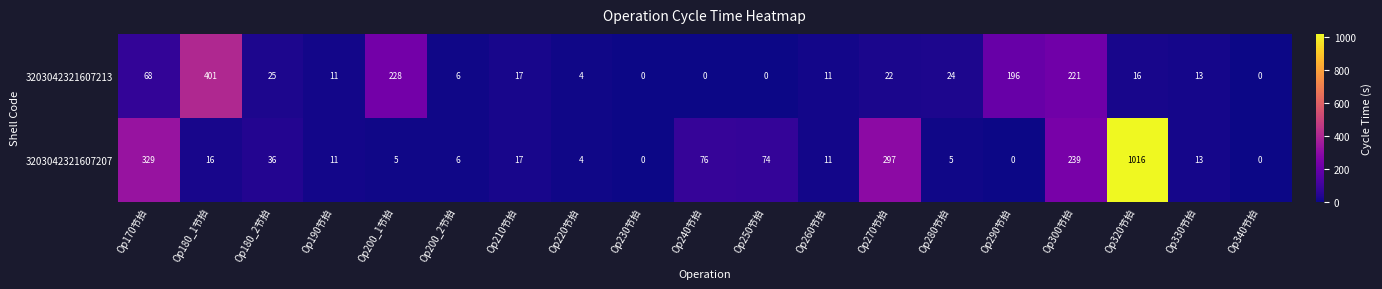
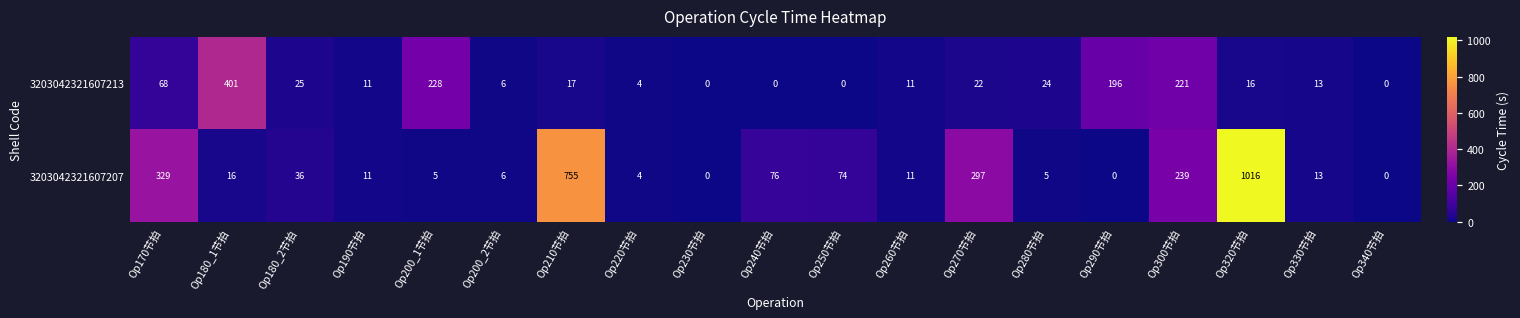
3203042321607207, Op210节拍: 17 -> 755
